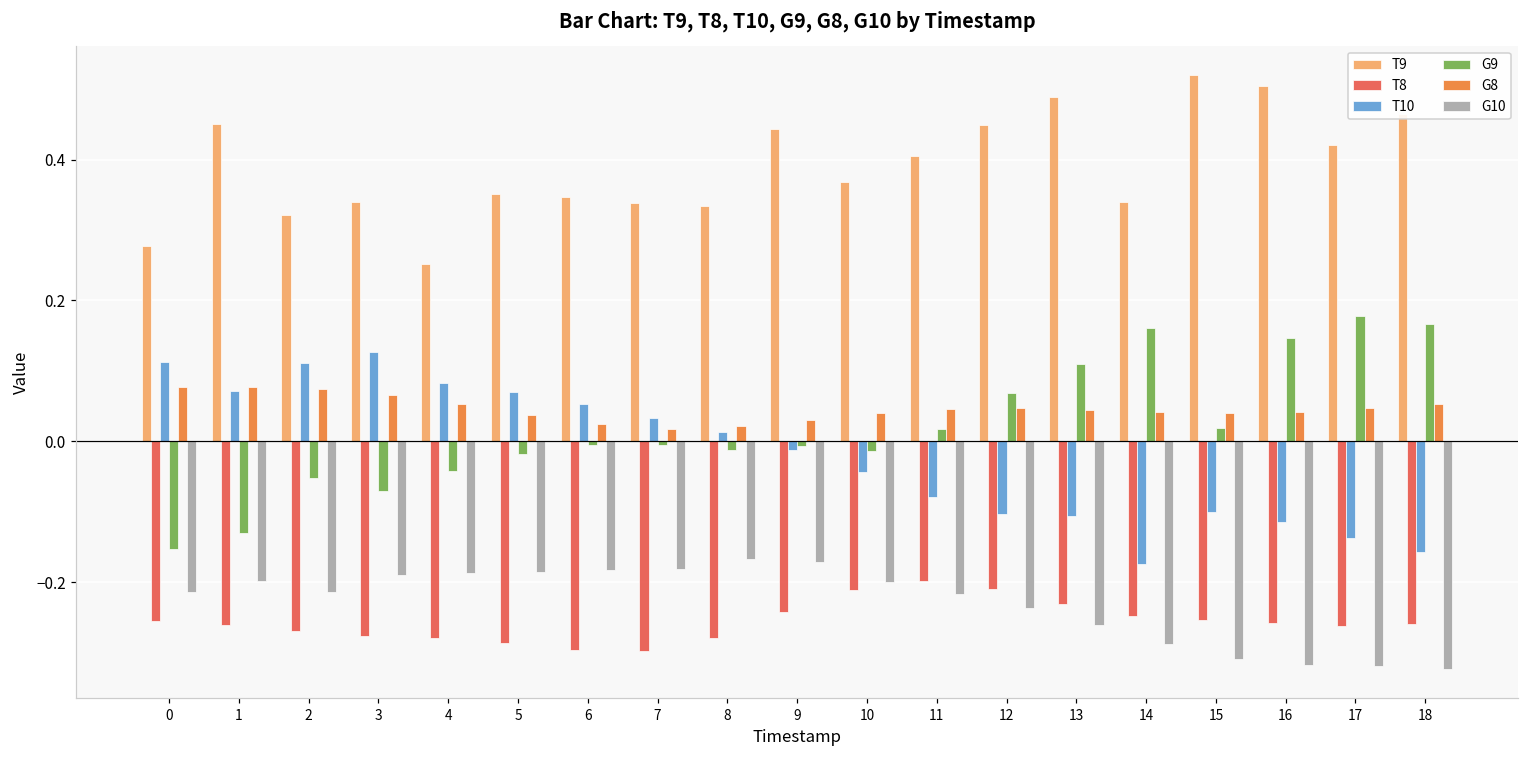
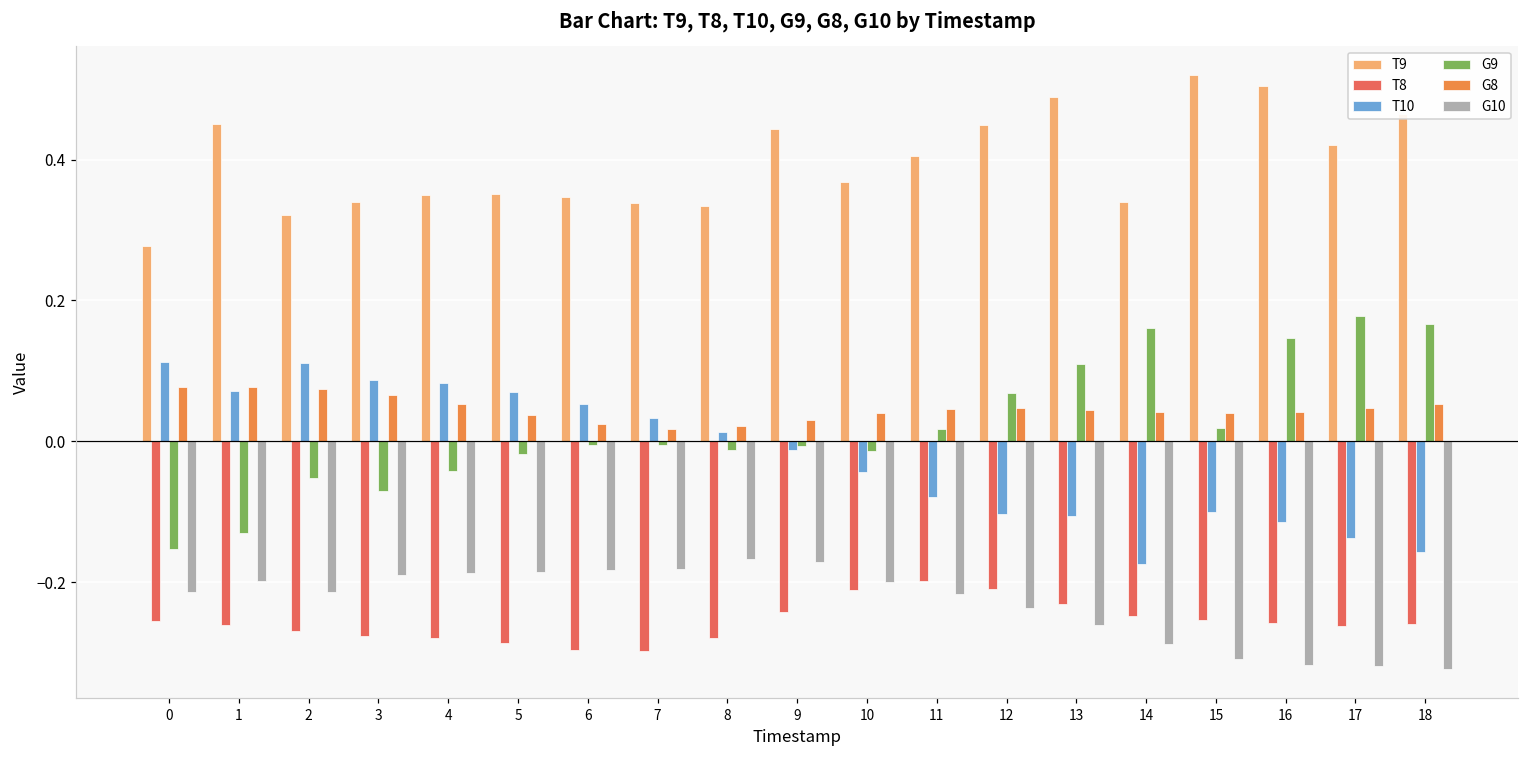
T10, 3: 0.13 -> 0.09
T9, 4: 0.25 -> 0.35
